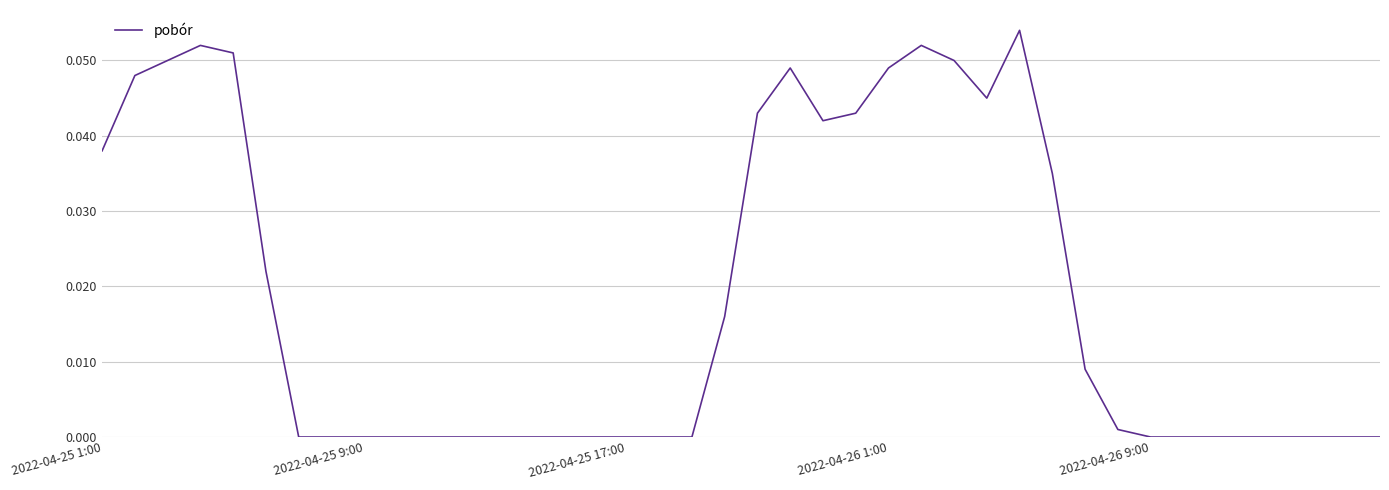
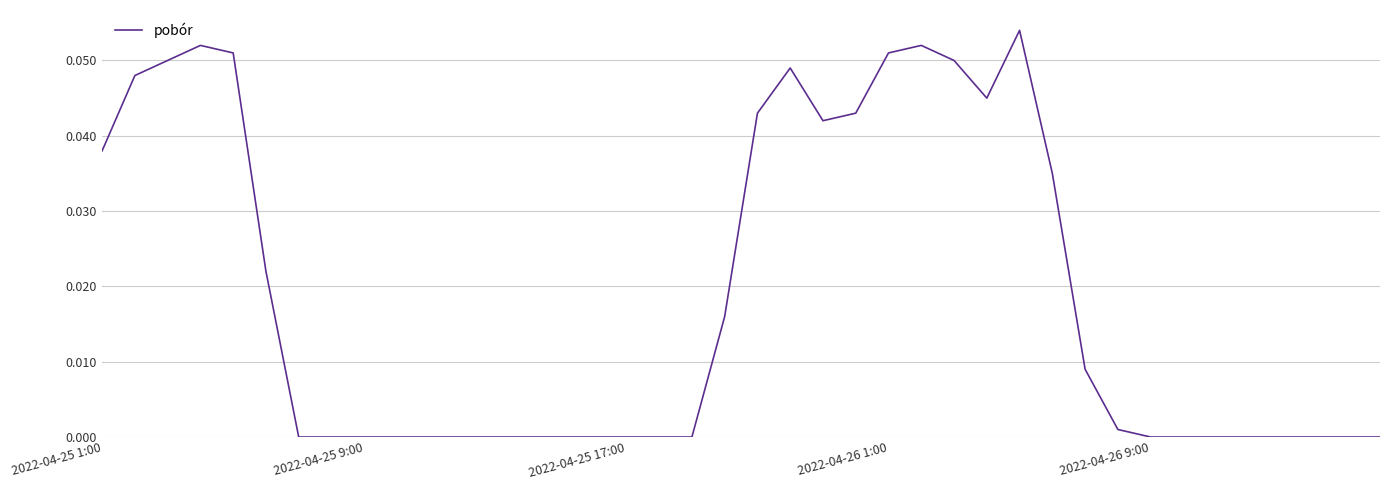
2022-04-26 1:00: 0.049 -> 0.051
